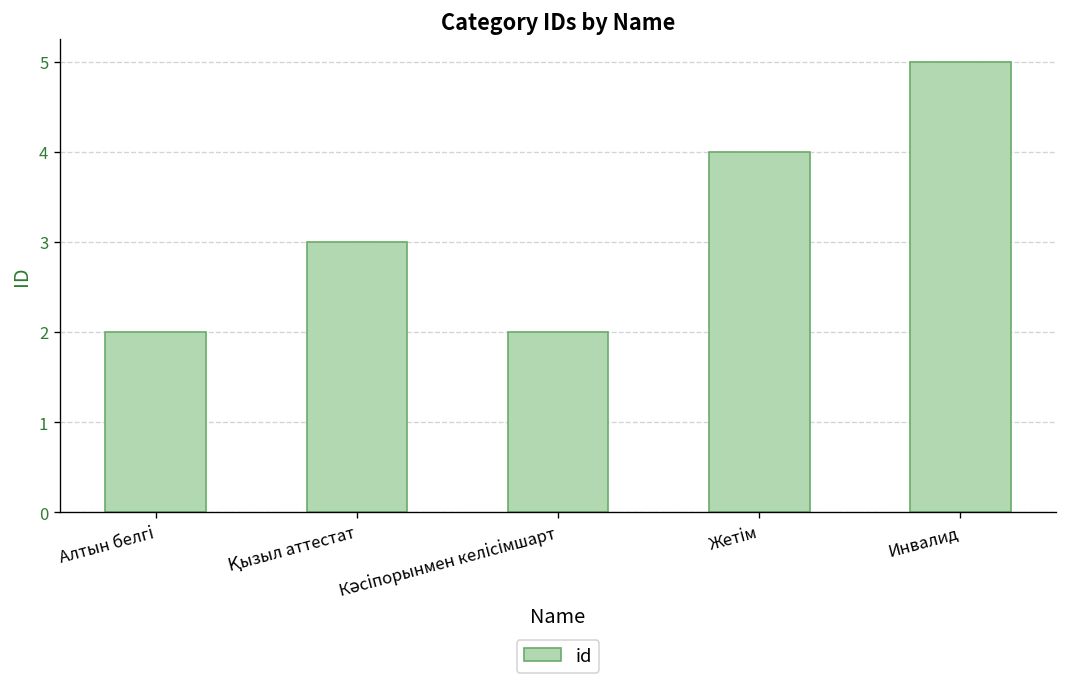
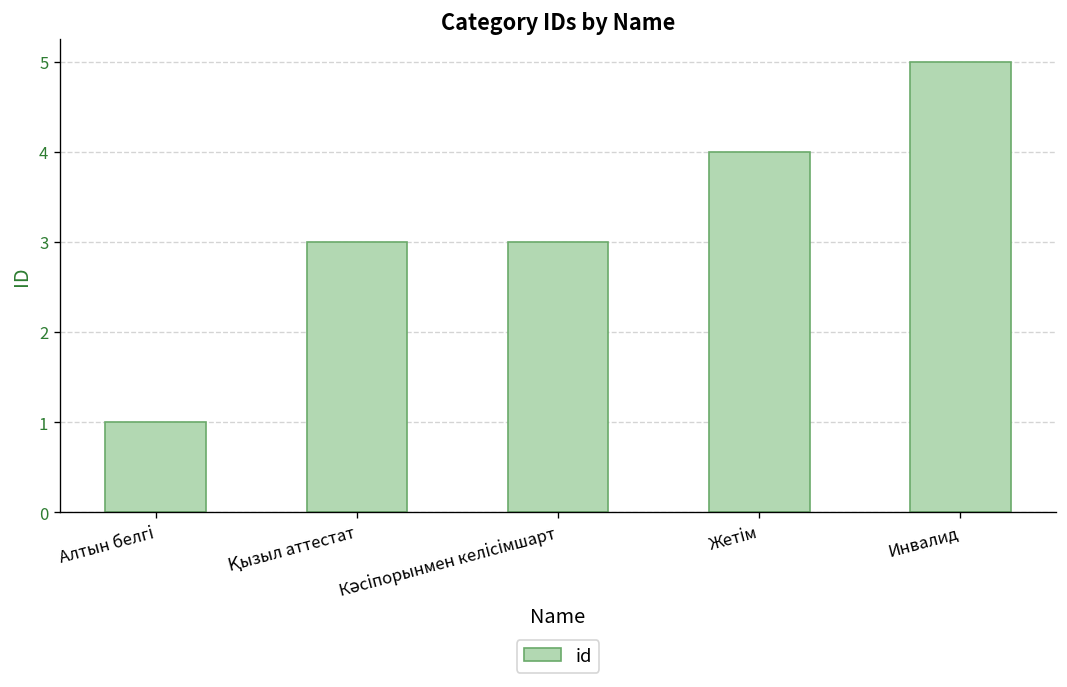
Алтын белгі: 2 -> 1
Кәсіпорынмен келісімшарт: 2 -> 3
